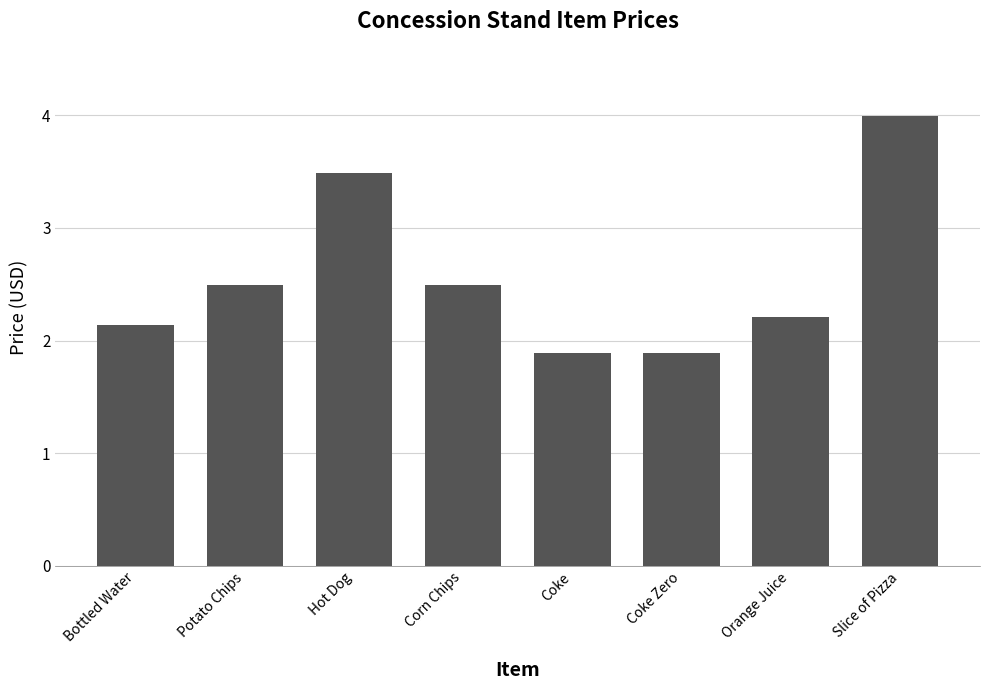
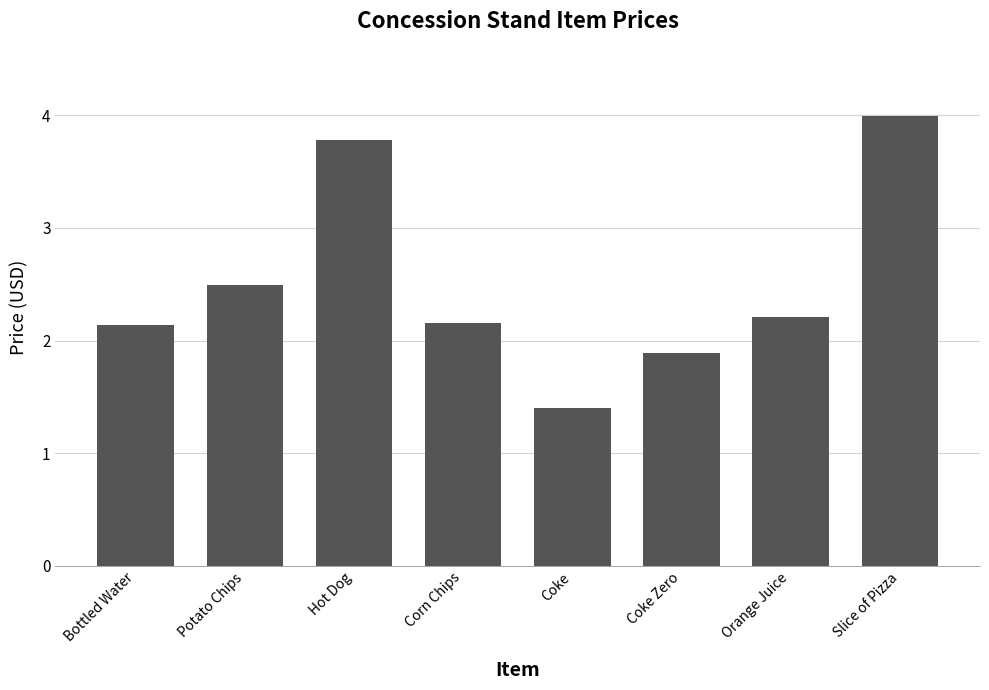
Hot Dog: 3.49 -> 3.78
Corn Chips: 2.49 -> 2.16
Coke: 1.89 -> 1.40
